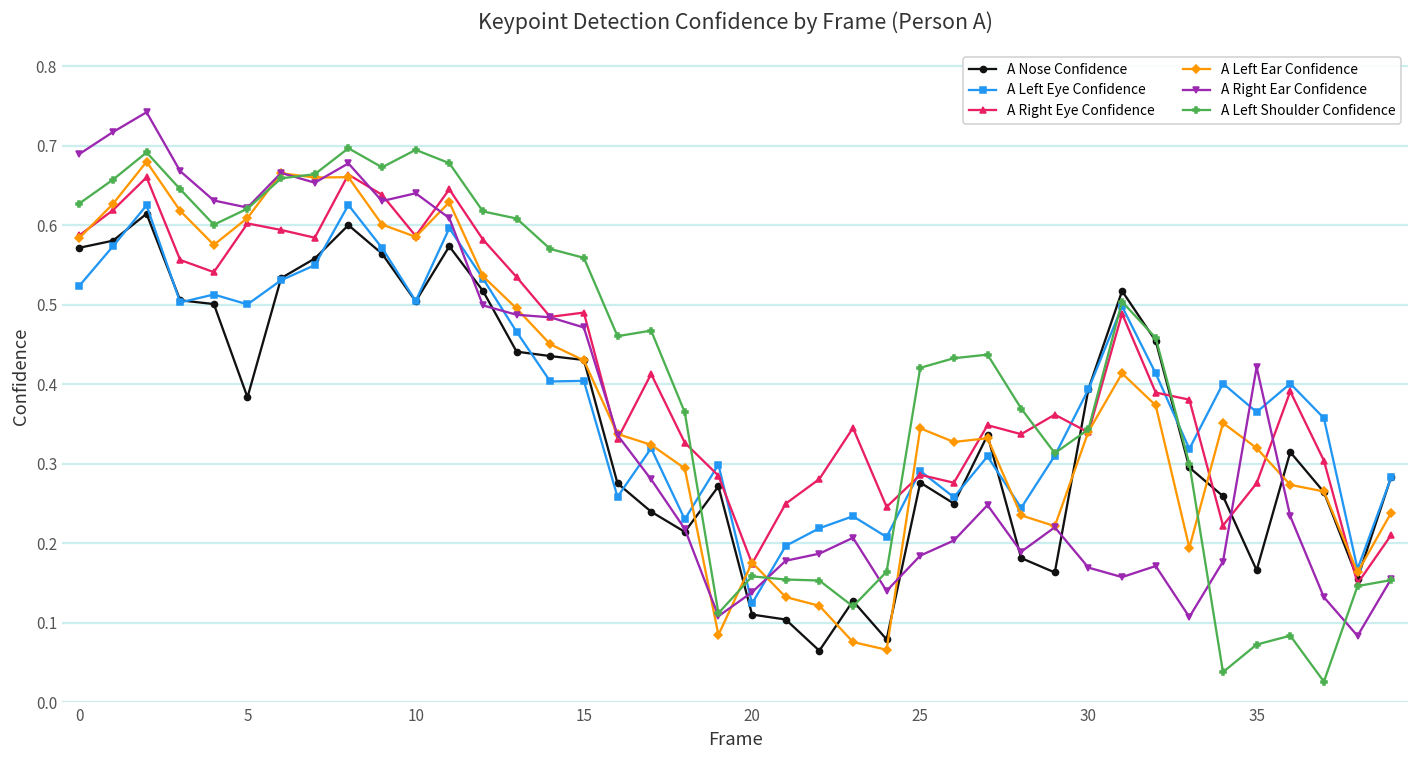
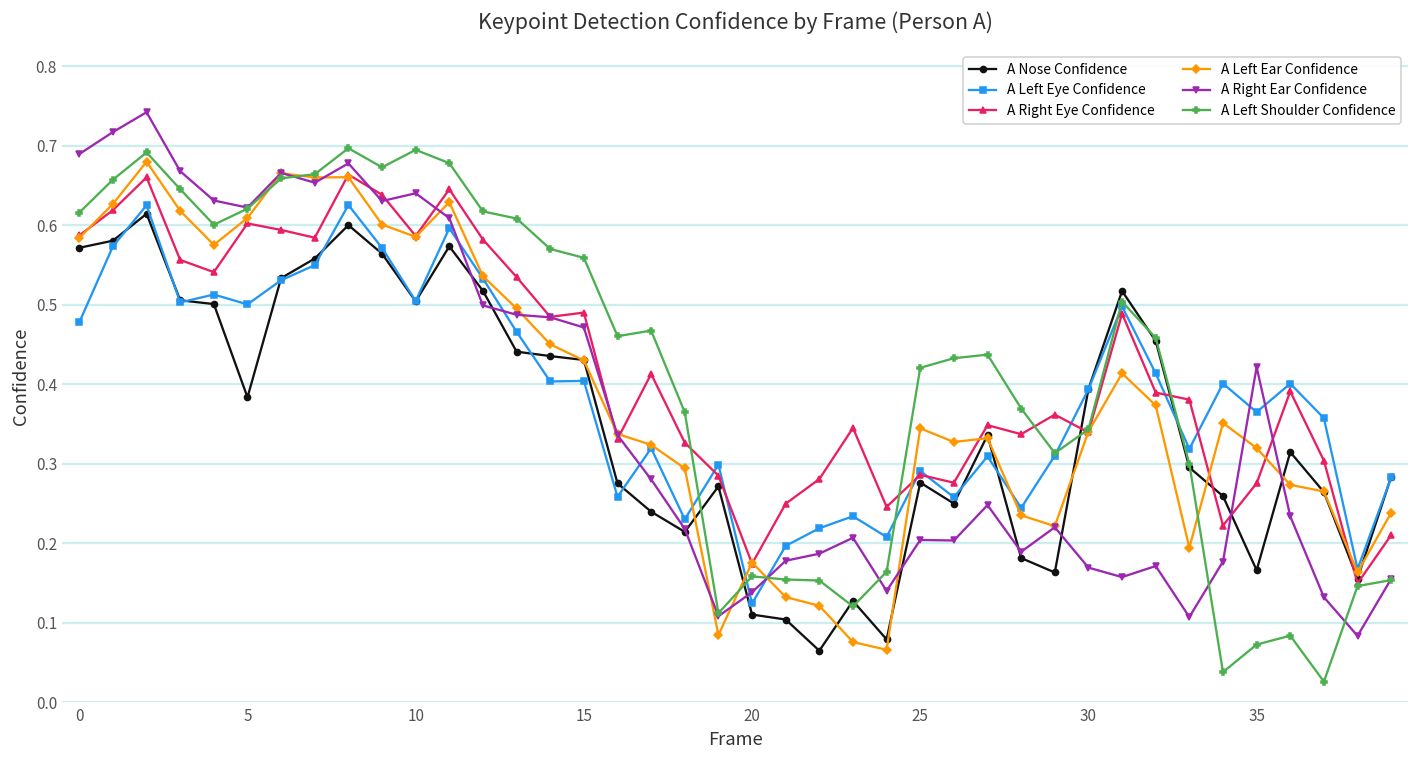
A Left Eye Confidence, 0: 0.52 -> 0.48
A Left Shoulder Confidence, 0: 0.63 -> 0.62
A Right Ear Confidence, 25: 0.18 -> 0.20
